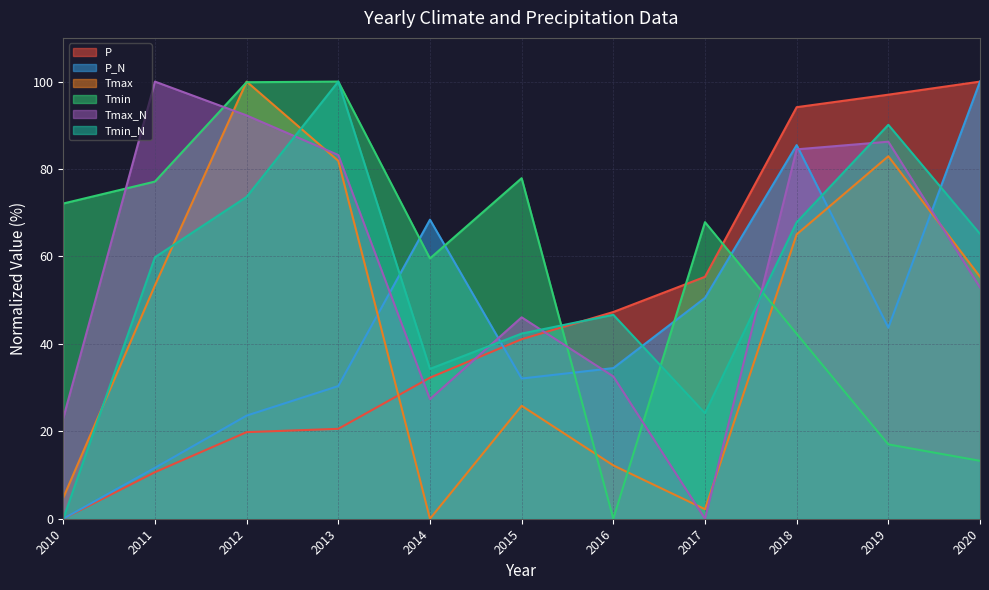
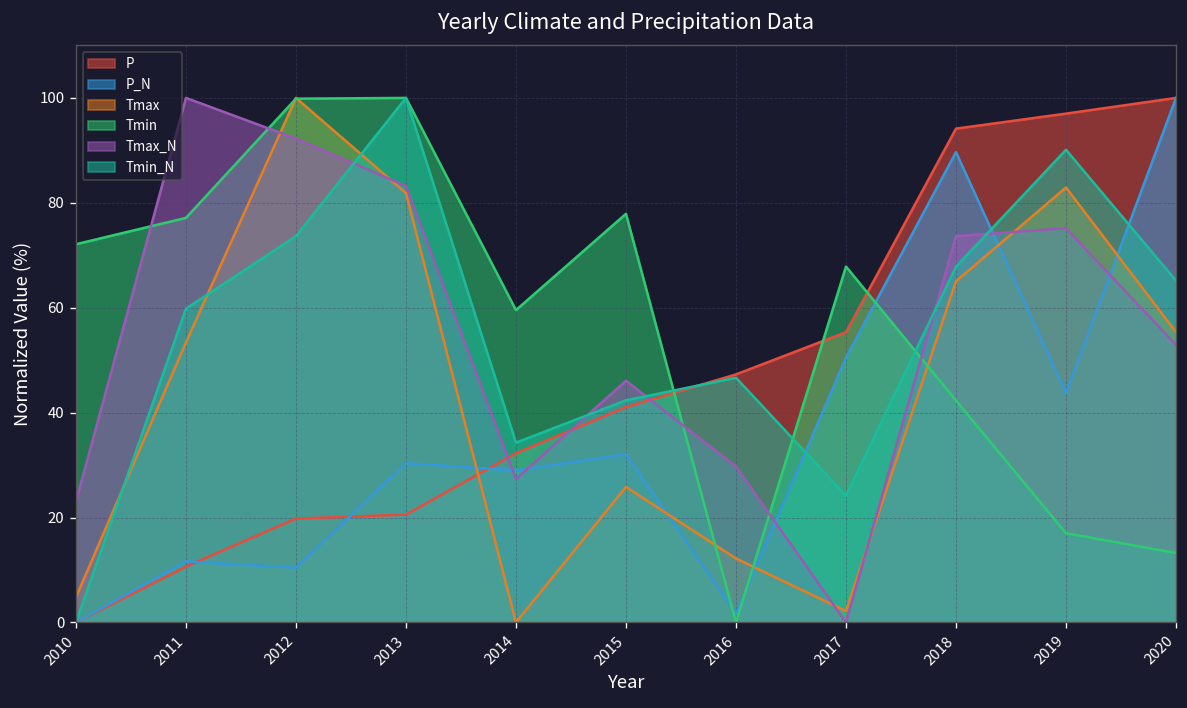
P_N, 2012: 24 -> 10
P_N, 2014: 68 -> 29
P_N, 2016: 34 -> 2
Tmax_N, 2016: 33 -> 30
P_N, 2018: 85 -> 90
Tmax_N, 2018: 85 -> 74
Tmax_N, 2019: 86 -> 75
